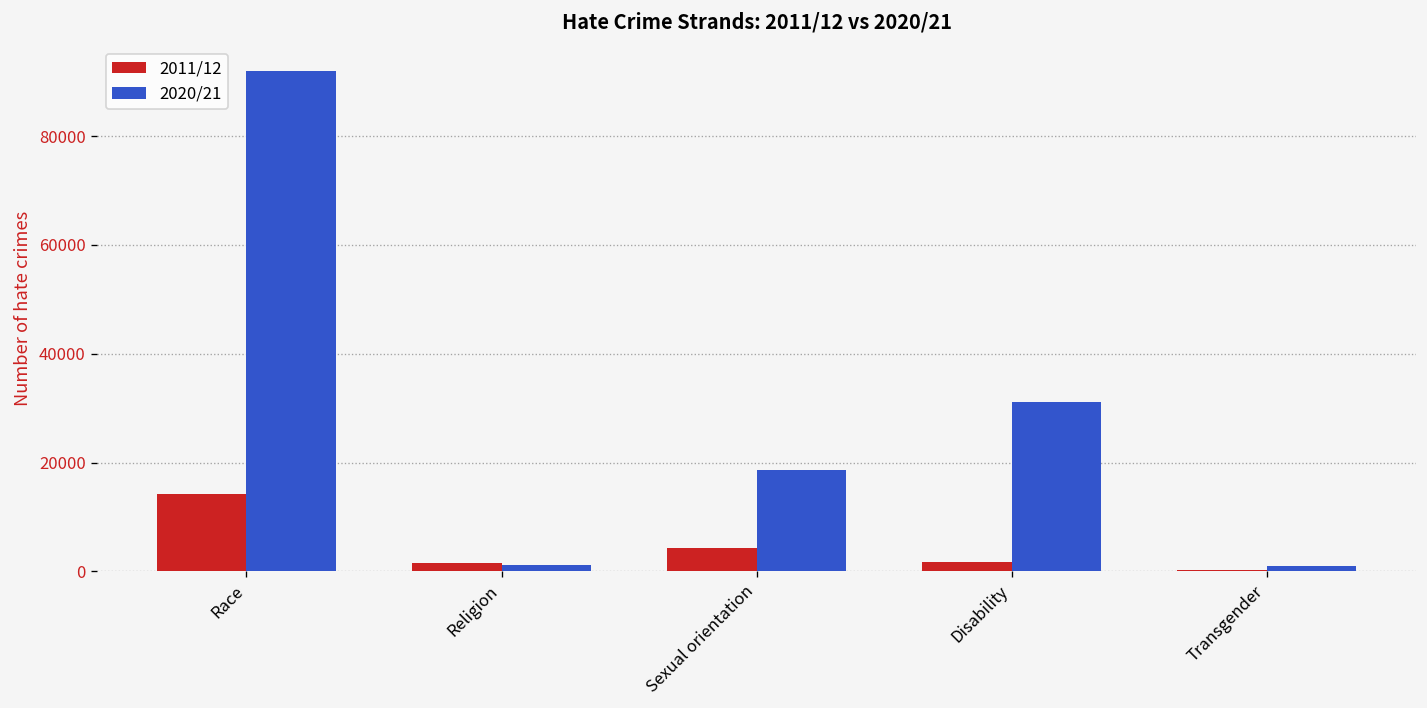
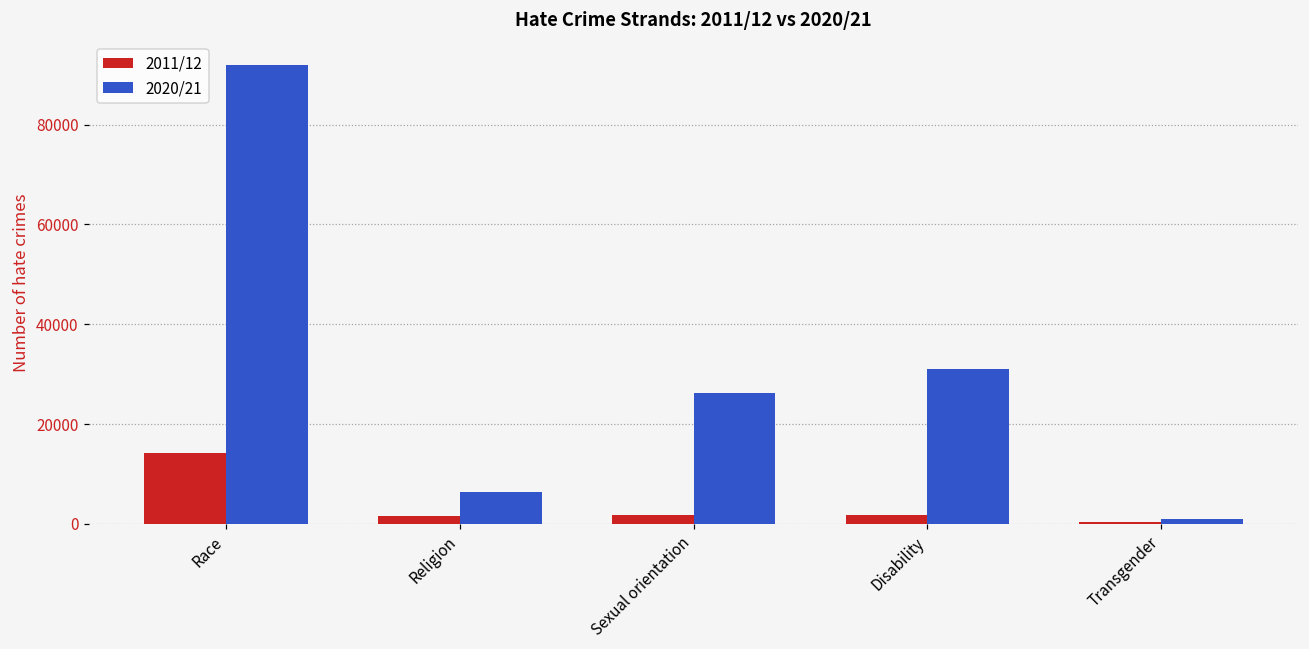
2020/21, Religion: 1000 -> 6000
2011/12, Sexual orientation: 4000 -> 2000
2020/21, Sexual orientation: 19000 -> 26000
